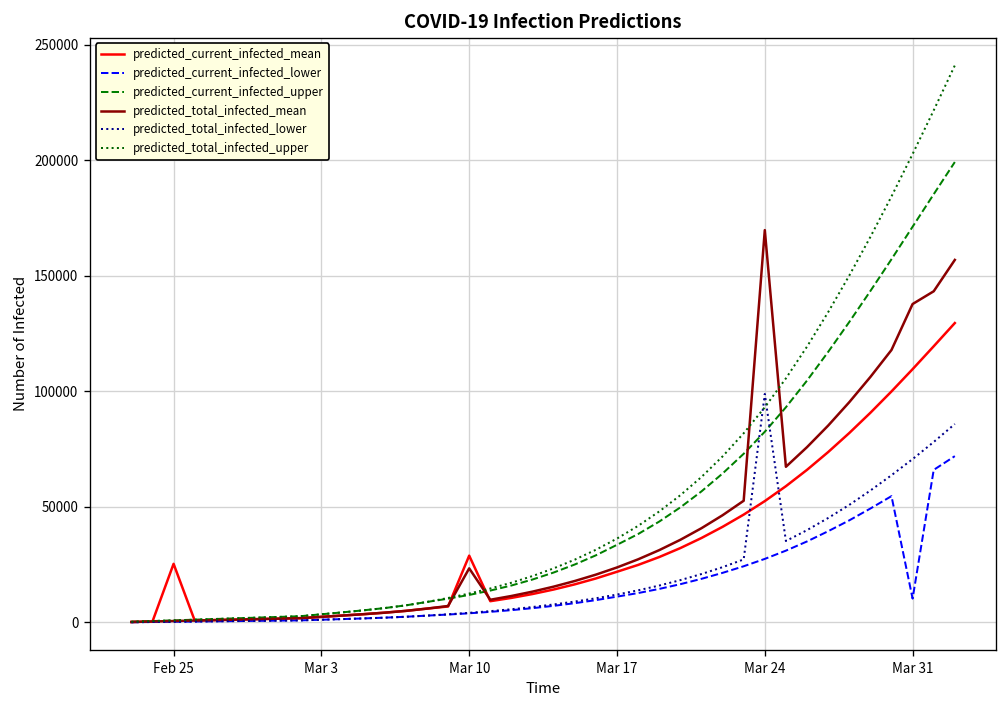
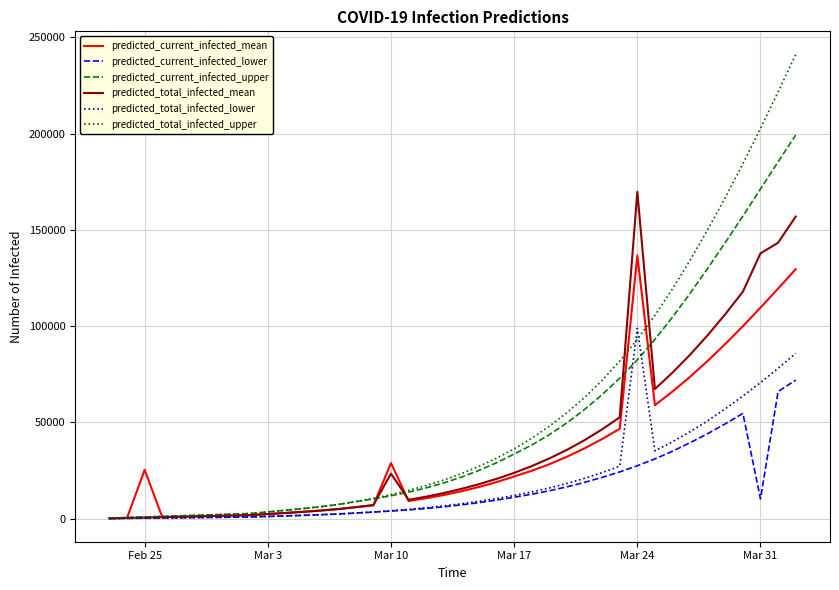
predicted_current_infected_mean, Mar 24: 53000 -> 137000
